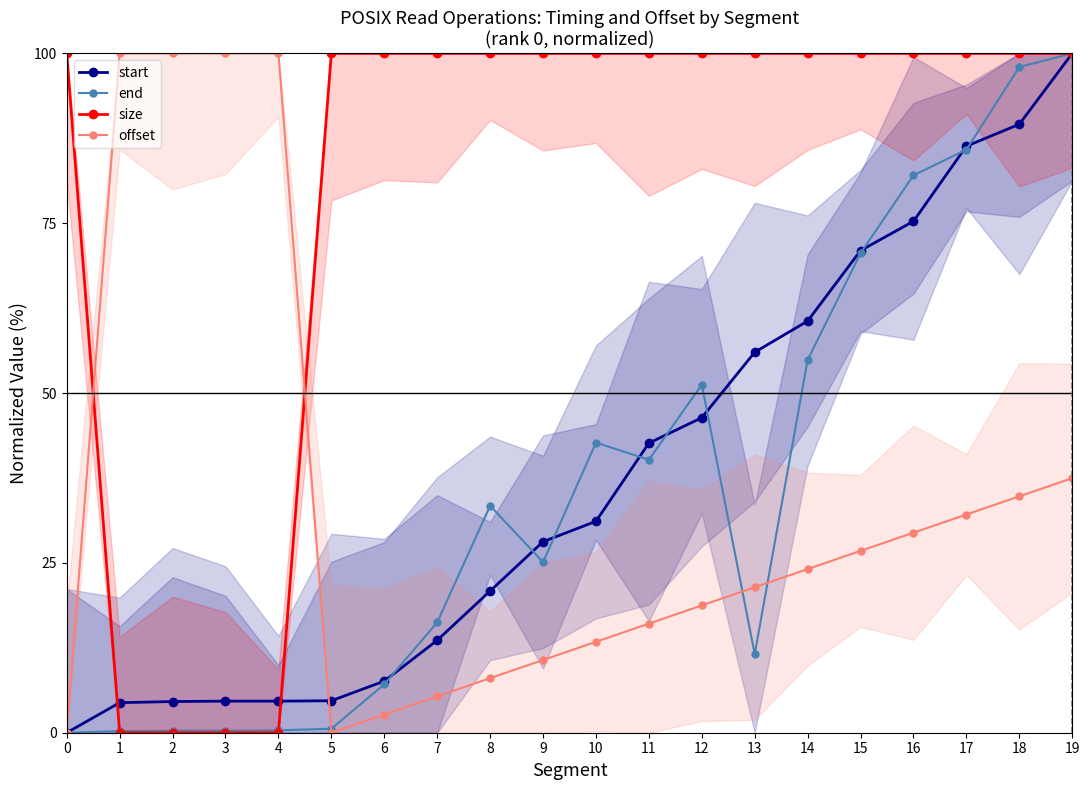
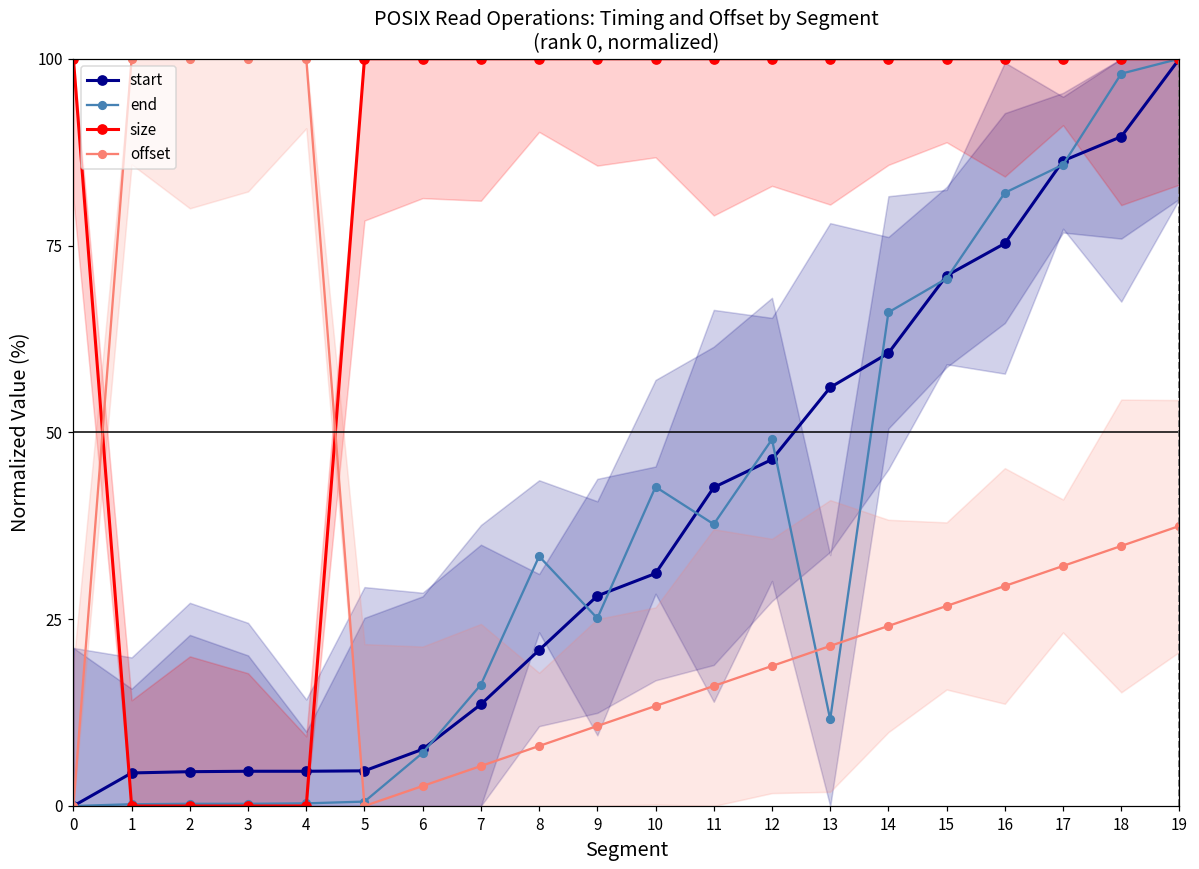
end, 11: 40 -> 38
end, 12: 51 -> 49
end, 14: 55 -> 66
